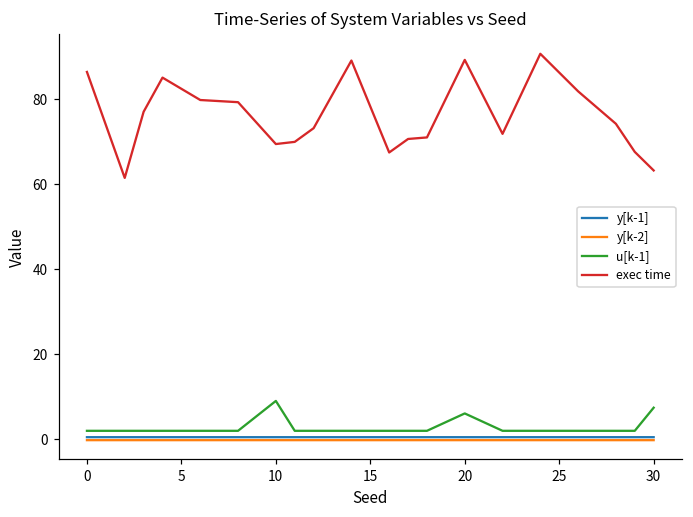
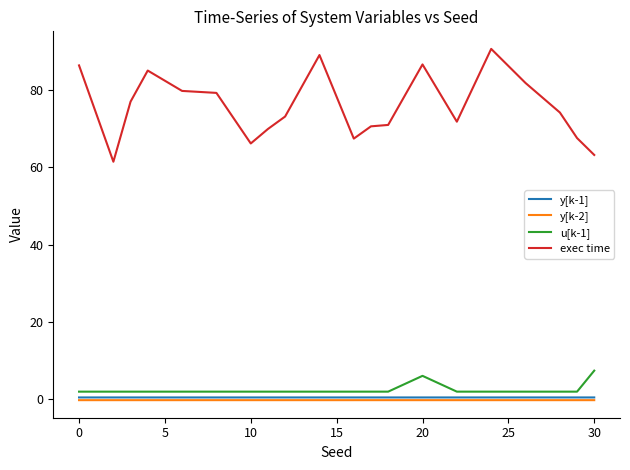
u[k-1], 10: 9 -> 2
exec time, 10: 69 -> 66
exec time, 20: 89 -> 87
